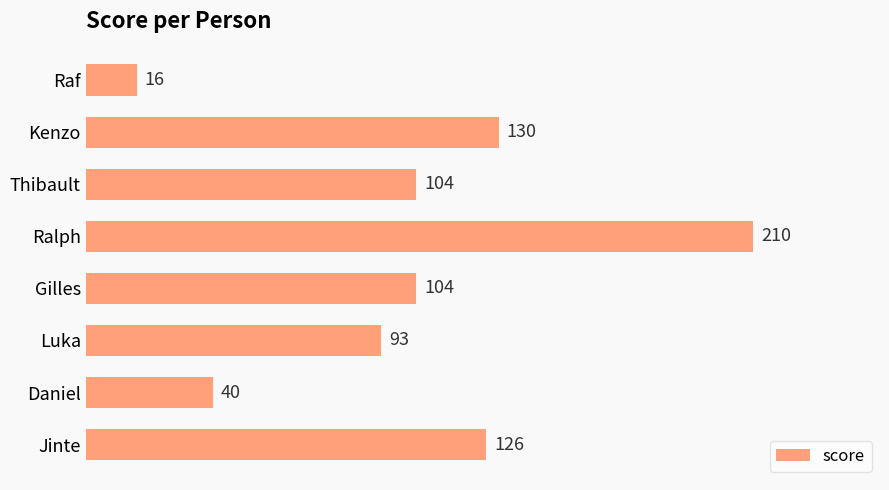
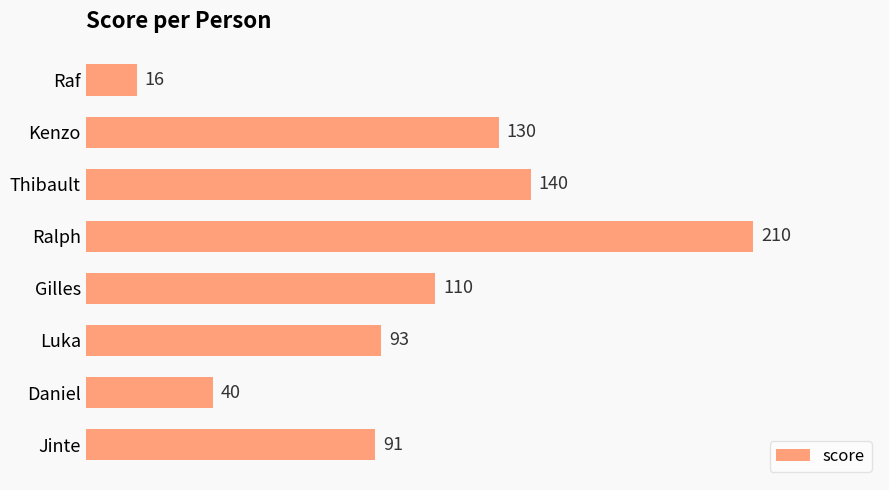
Thibault: 104 -> 140
Gilles: 104 -> 110
Jinte: 126 -> 91
